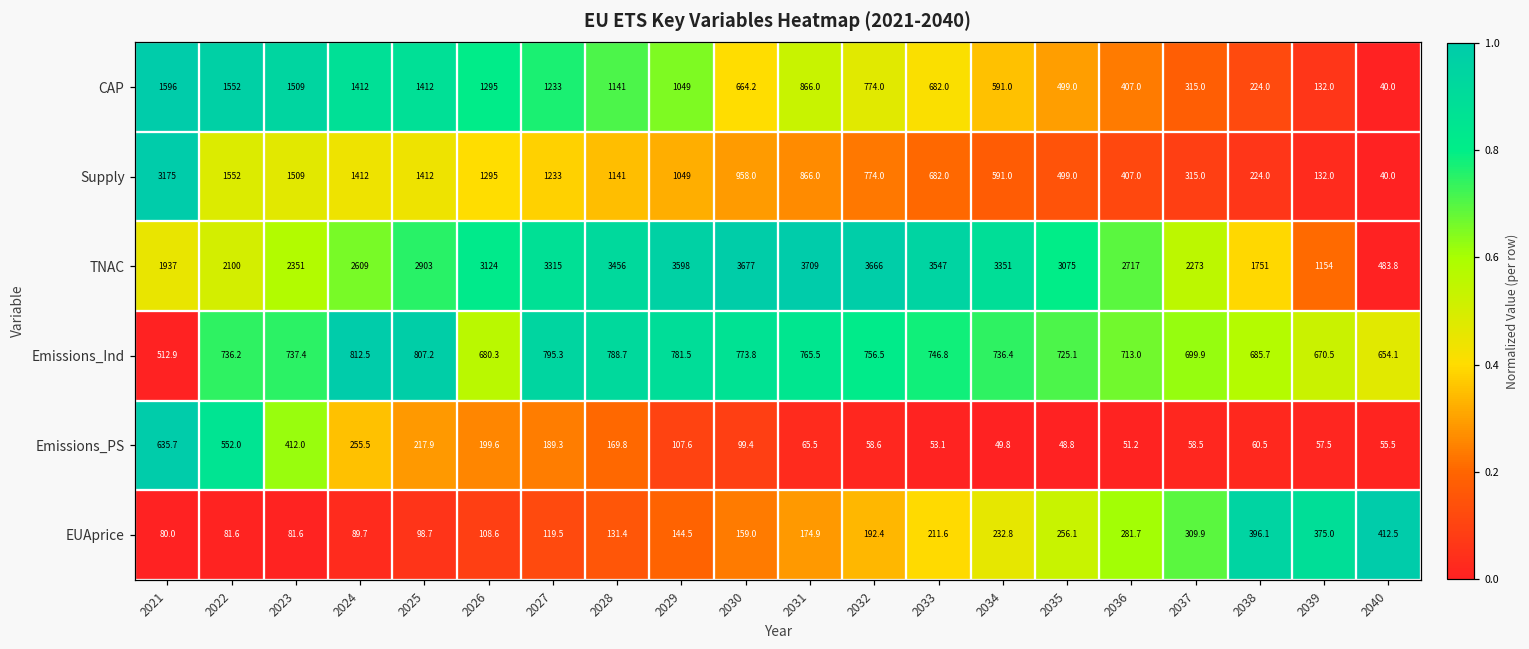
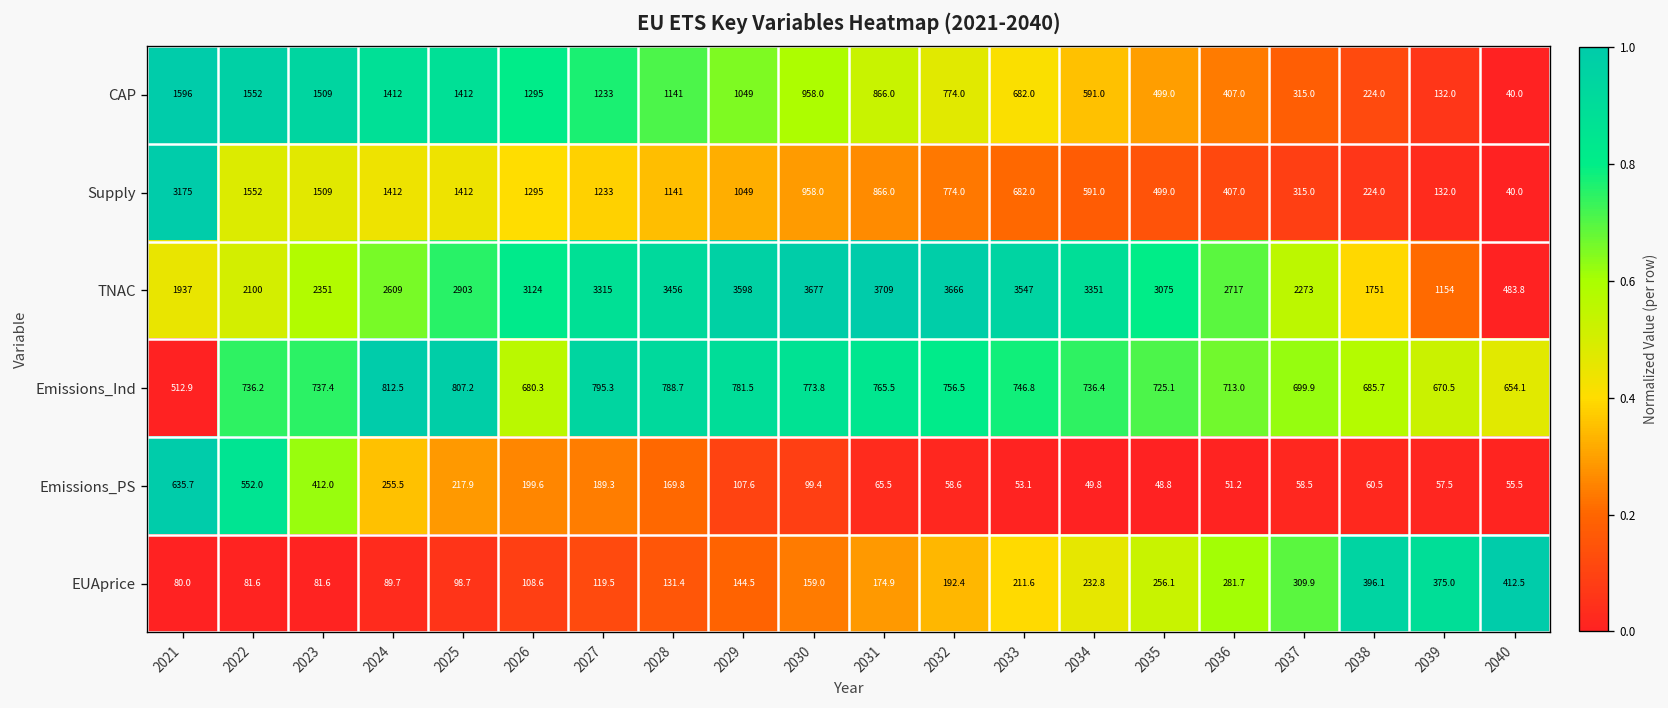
CAP, 2030: 664.2 -> 958.0
